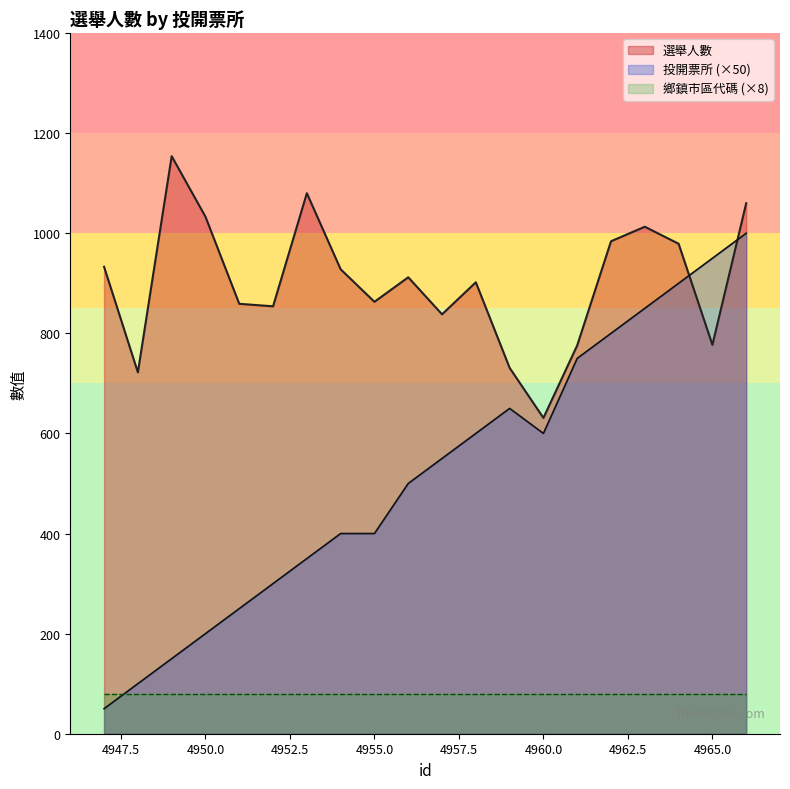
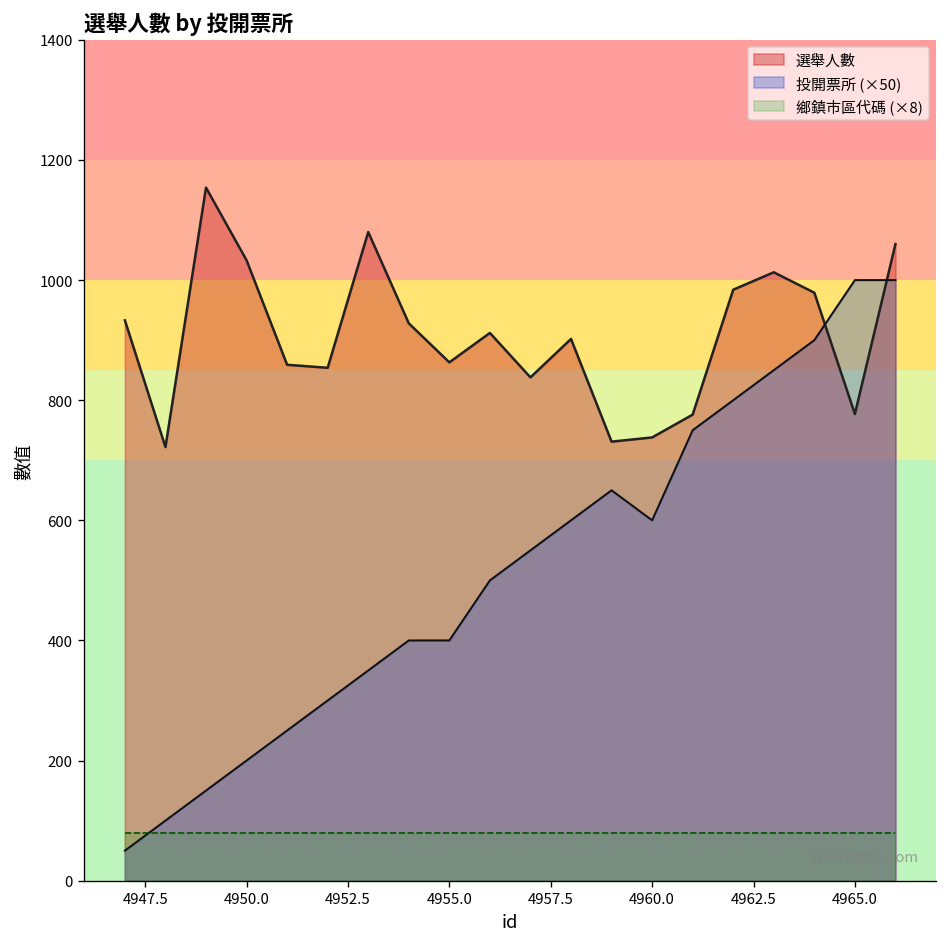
選舉人數, 4960.0: 630 -> 740
投開票所 (×50), 4965.0: 950 -> 1000
